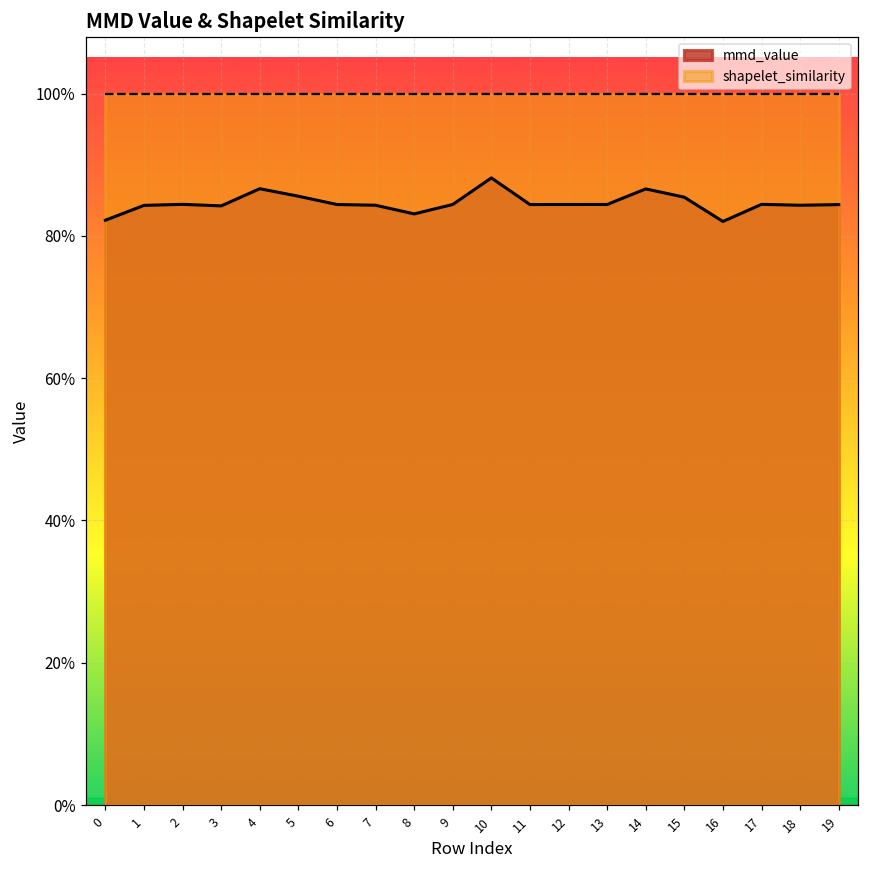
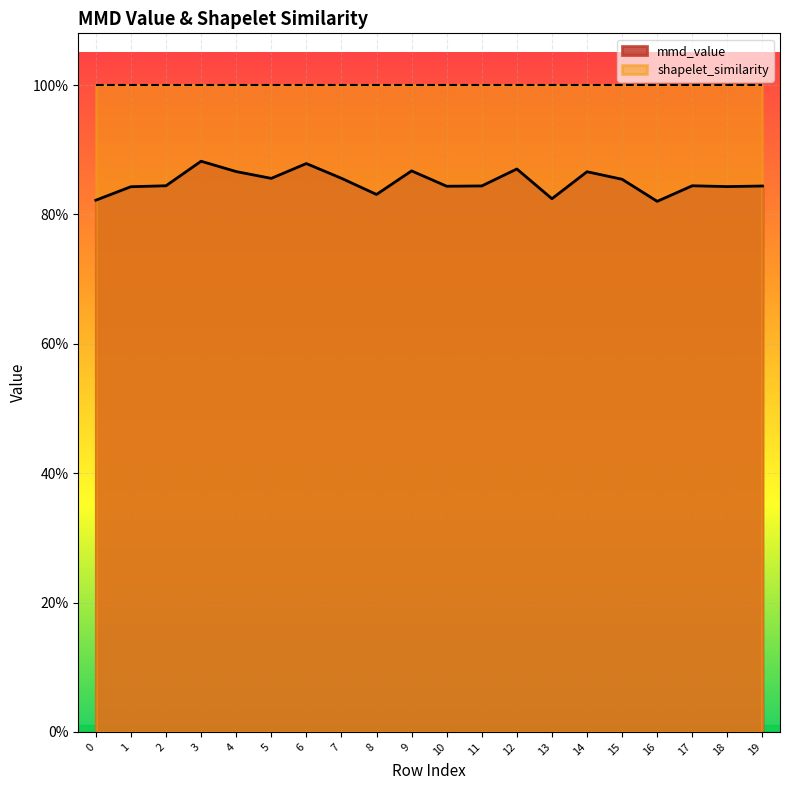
mmd_value, 3: 84% -> 88%
mmd_value, 6: 84% -> 88%
mmd_value, 7: 84% -> 86%
mmd_value, 9: 84% -> 87%
mmd_value, 10: 88% -> 84%
mmd_value, 12: 84% -> 87%
mmd_value, 13: 84% -> 82%
